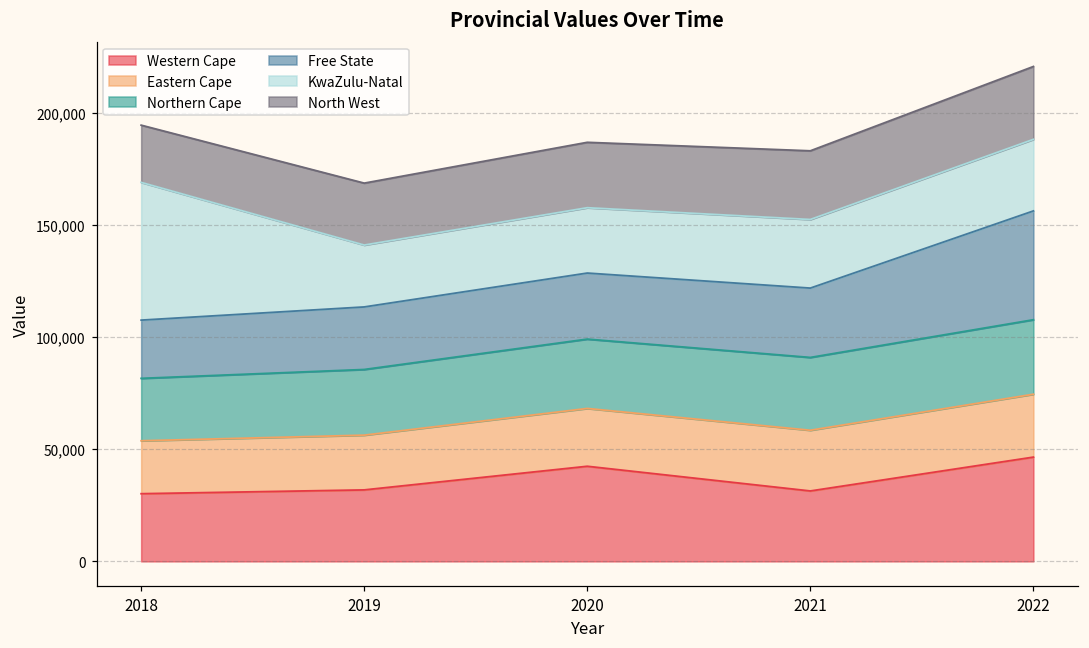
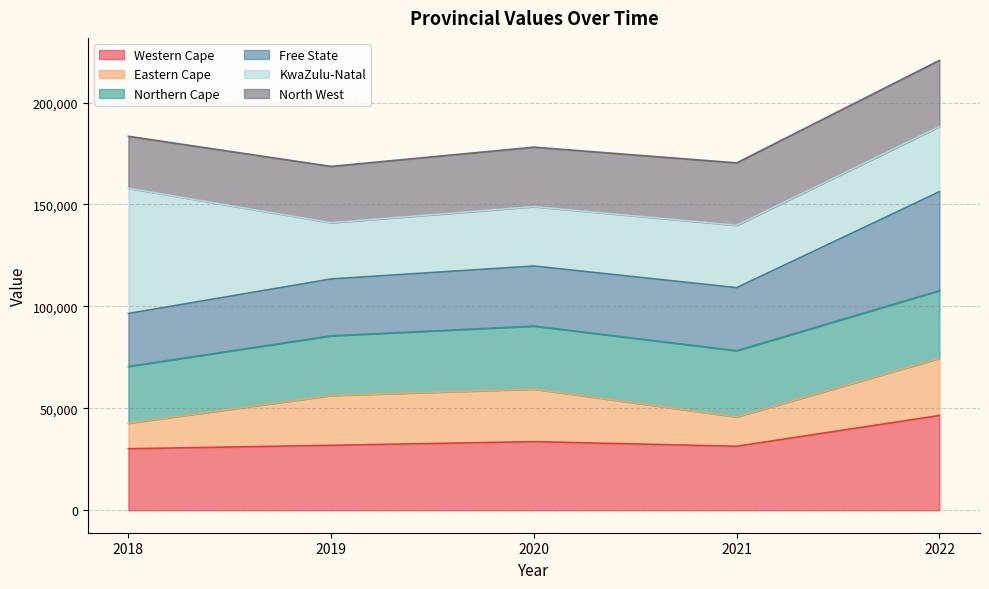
Eastern Cape, 2018: 24,000 -> 13,000
Western Cape, 2020: 42,000 -> 34,000
Eastern Cape, 2021: 27,000 -> 14,000
